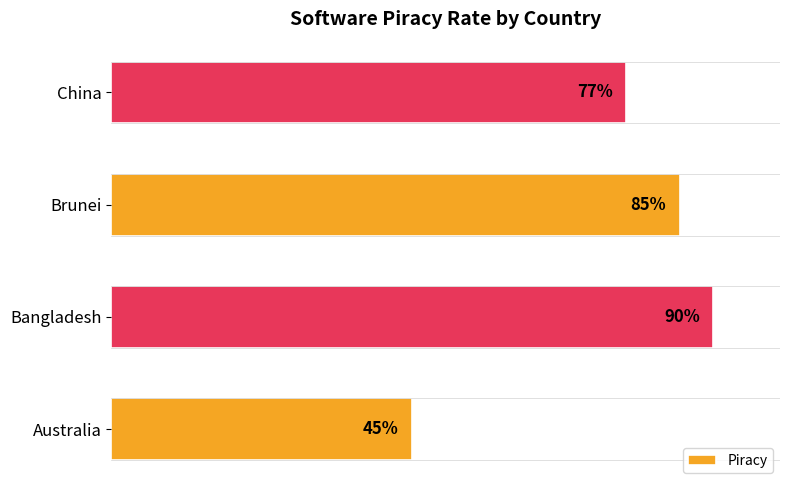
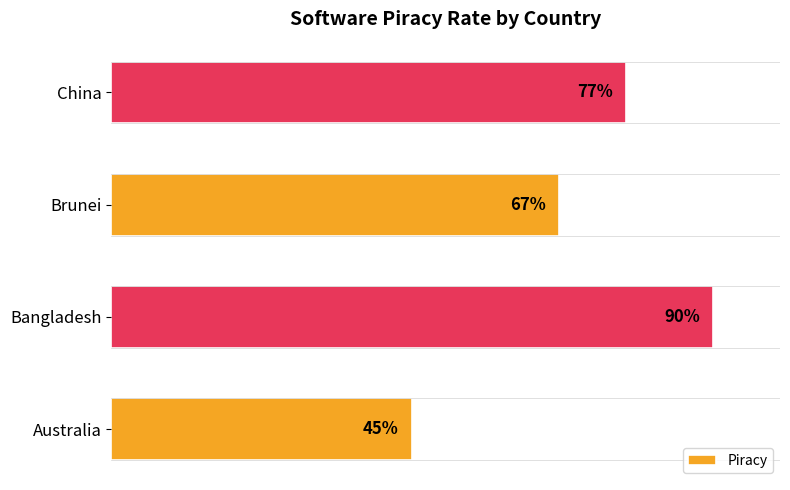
Brunei: 85% -> 67%
